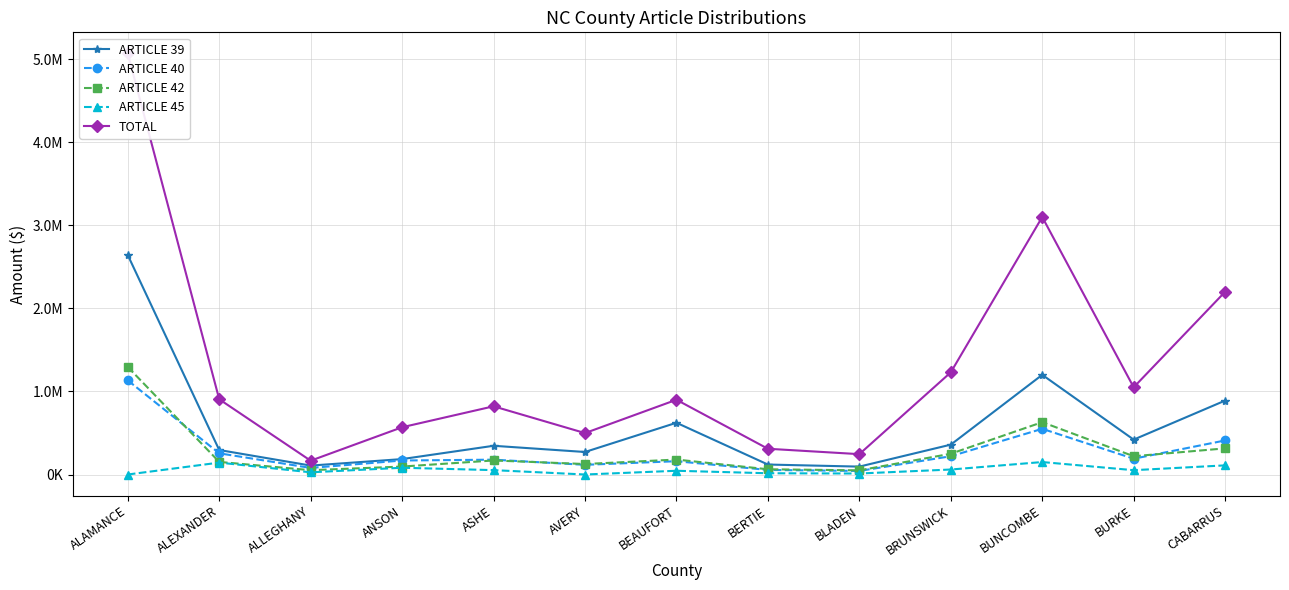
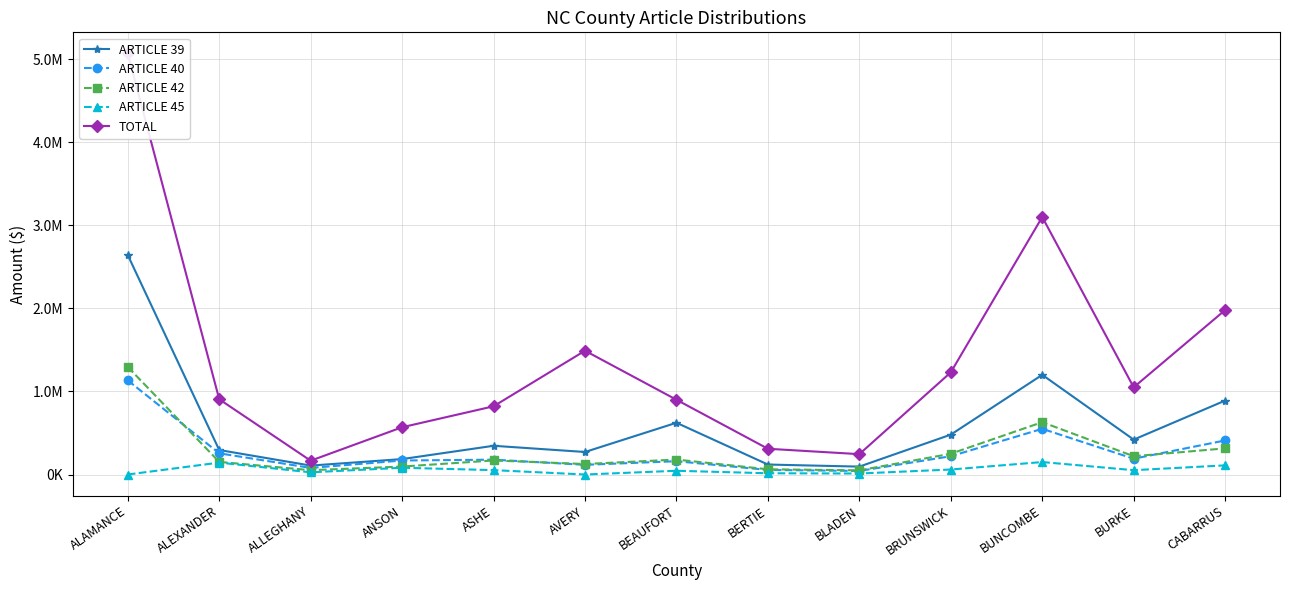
TOTAL, AVERY: 500000 -> 1500000
ARTICLE 39, BRUNSWICK: 400000 -> 500000
TOTAL, CABARRUS: 2200000 -> 2000000
